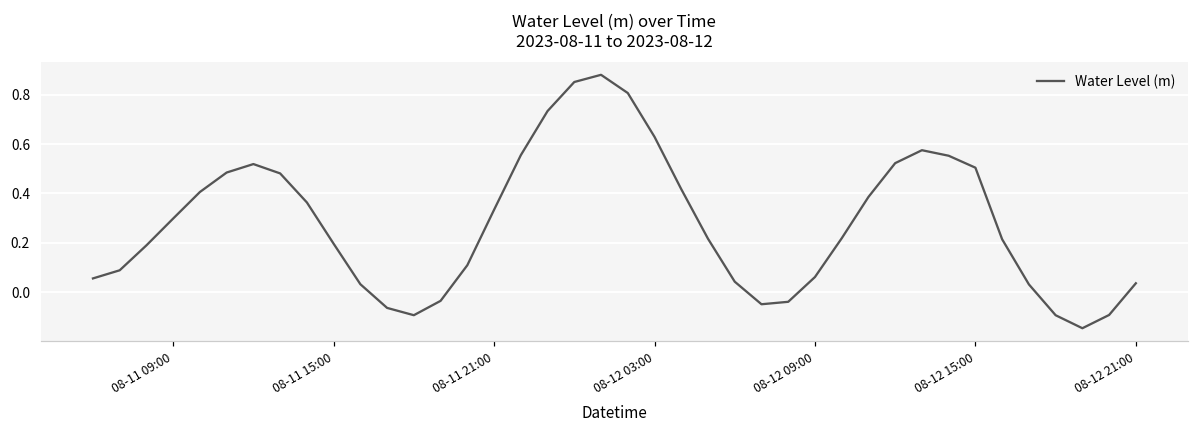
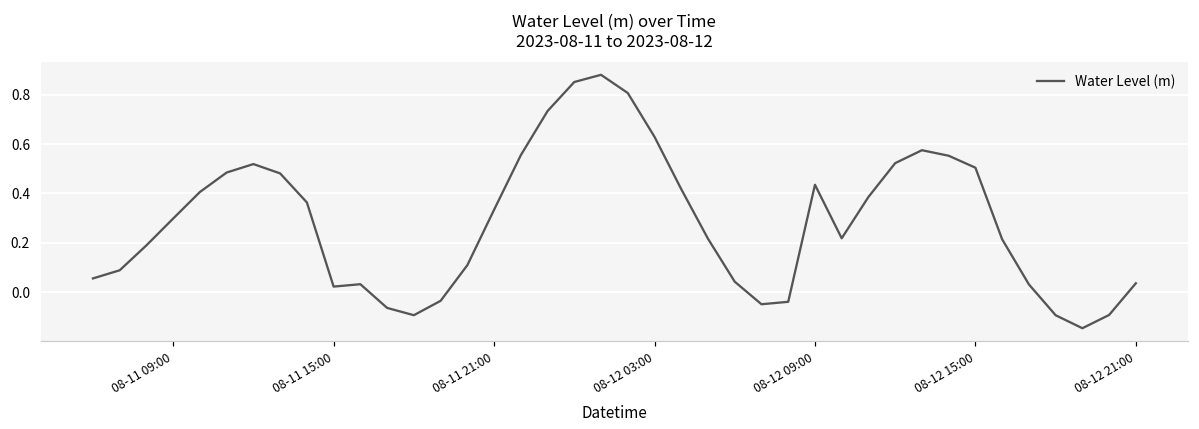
08-11 15:00: 0.20 -> 0.02
08-12 09:00: 0.06 -> 0.44
